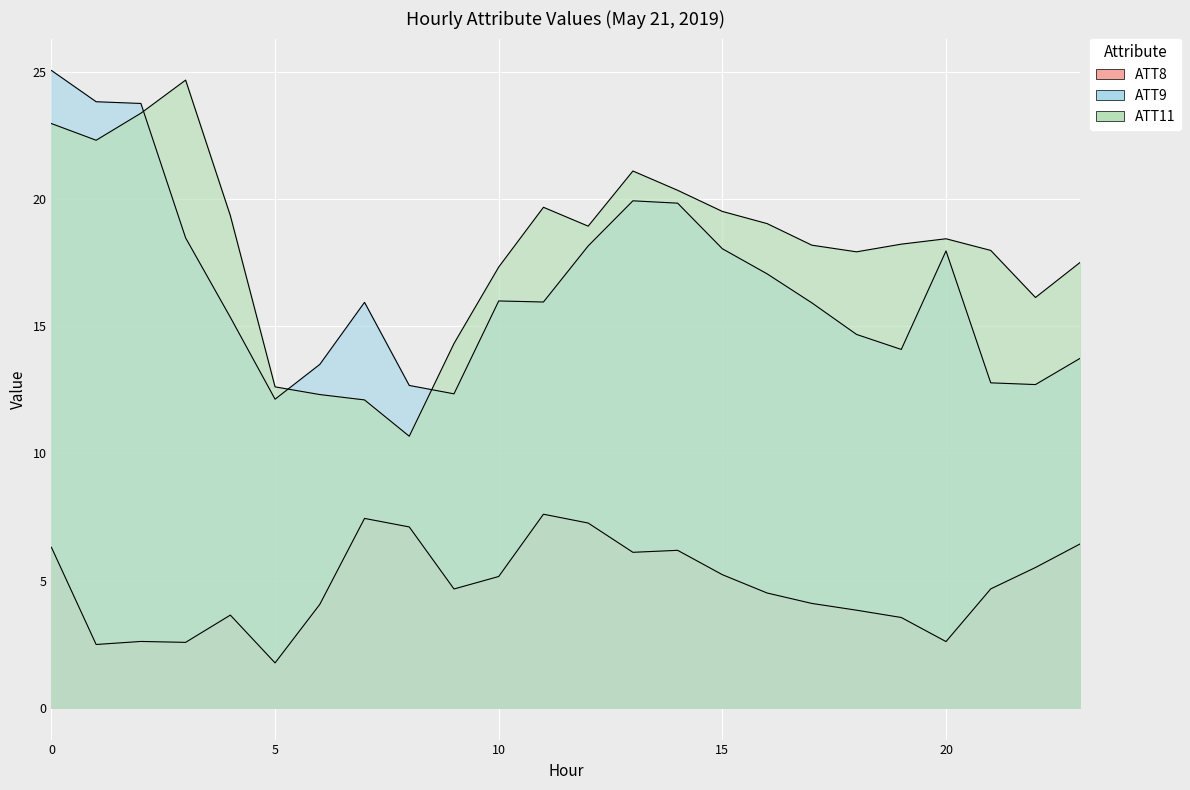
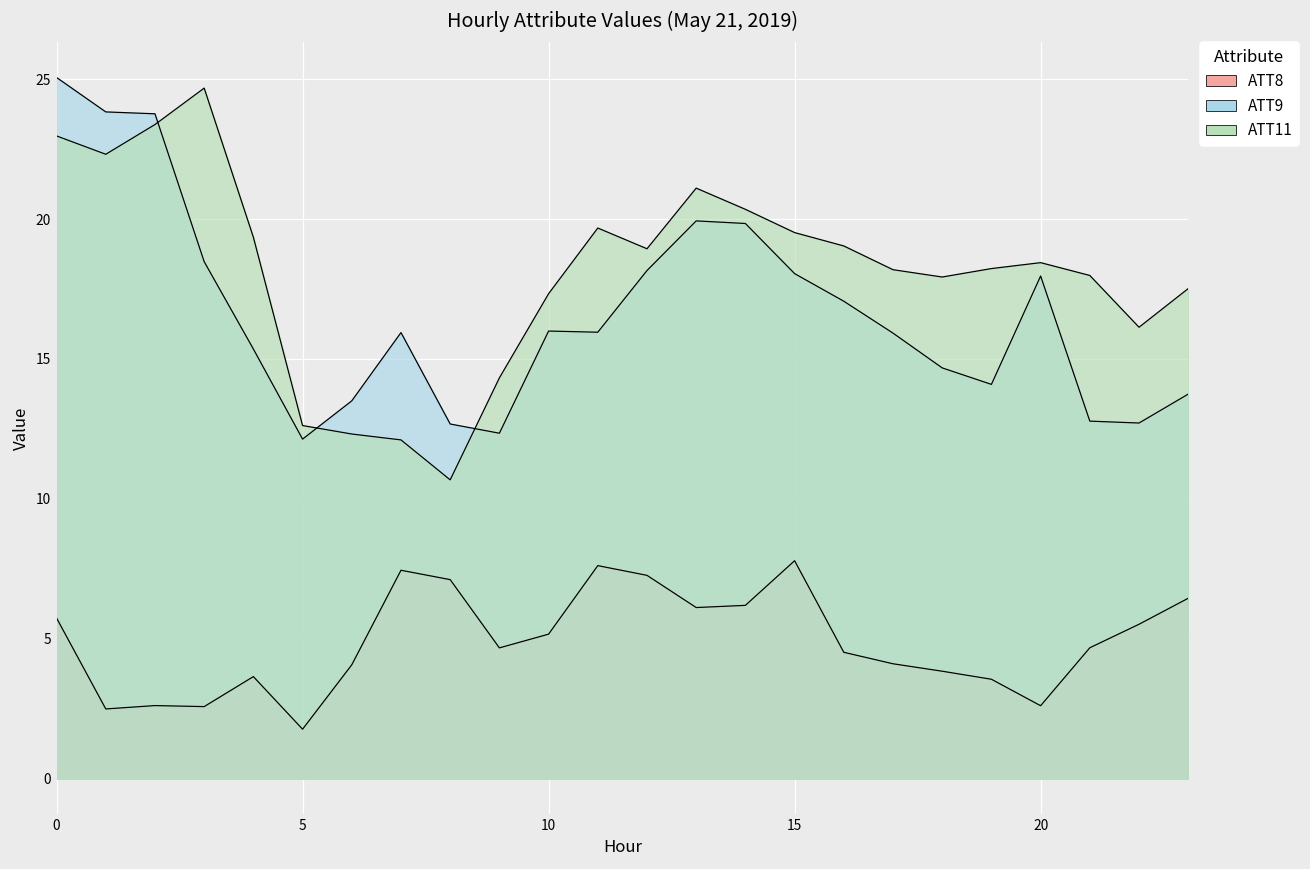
ATT8, 0: 6.3 -> 5.7
ATT8, 15: 5.2 -> 7.8
